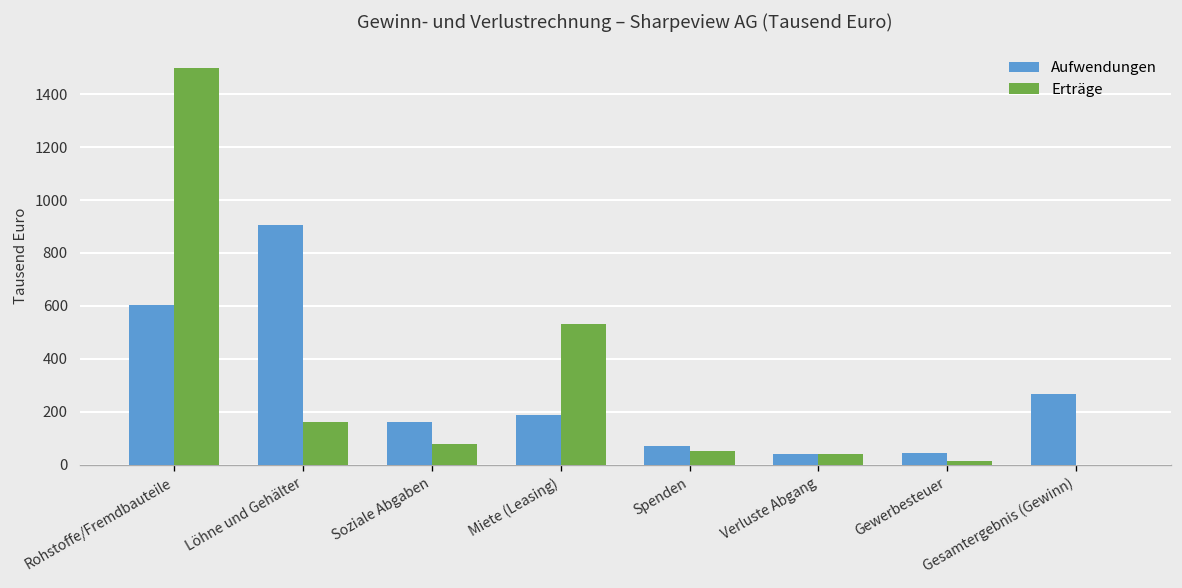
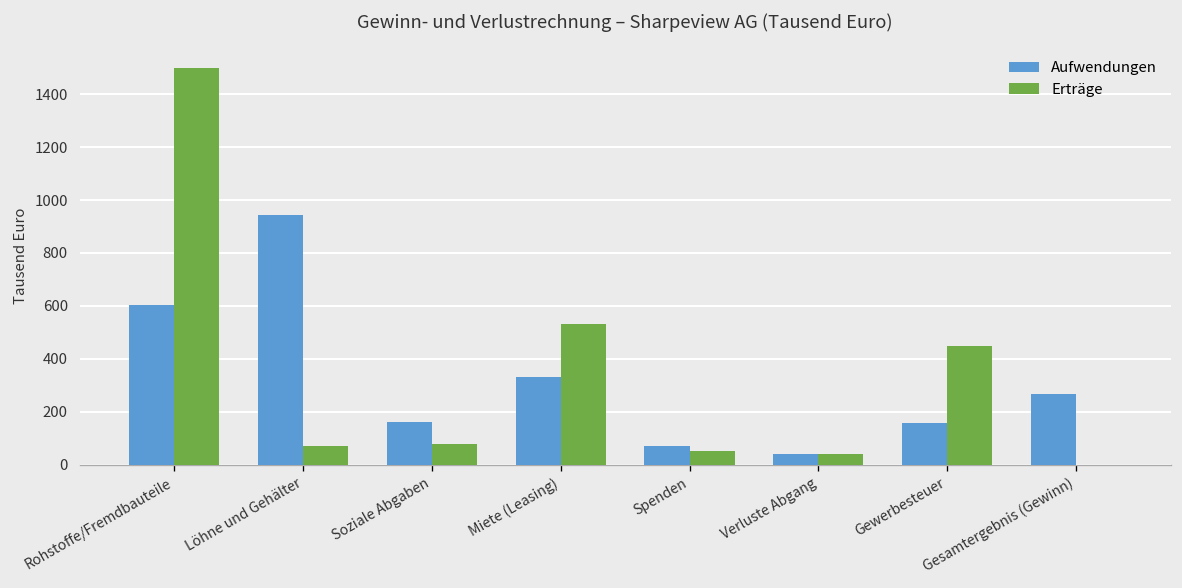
Aufwendungen, Löhne und Gehälter: 910 -> 950
Erträge, Löhne und Gehälter: 160 -> 70
Aufwendungen, Miete (Leasing): 190 -> 330
Aufwendungen, Gewerbesteuer: 50 -> 160
Erträge, Gewerbesteuer: 20 -> 450
